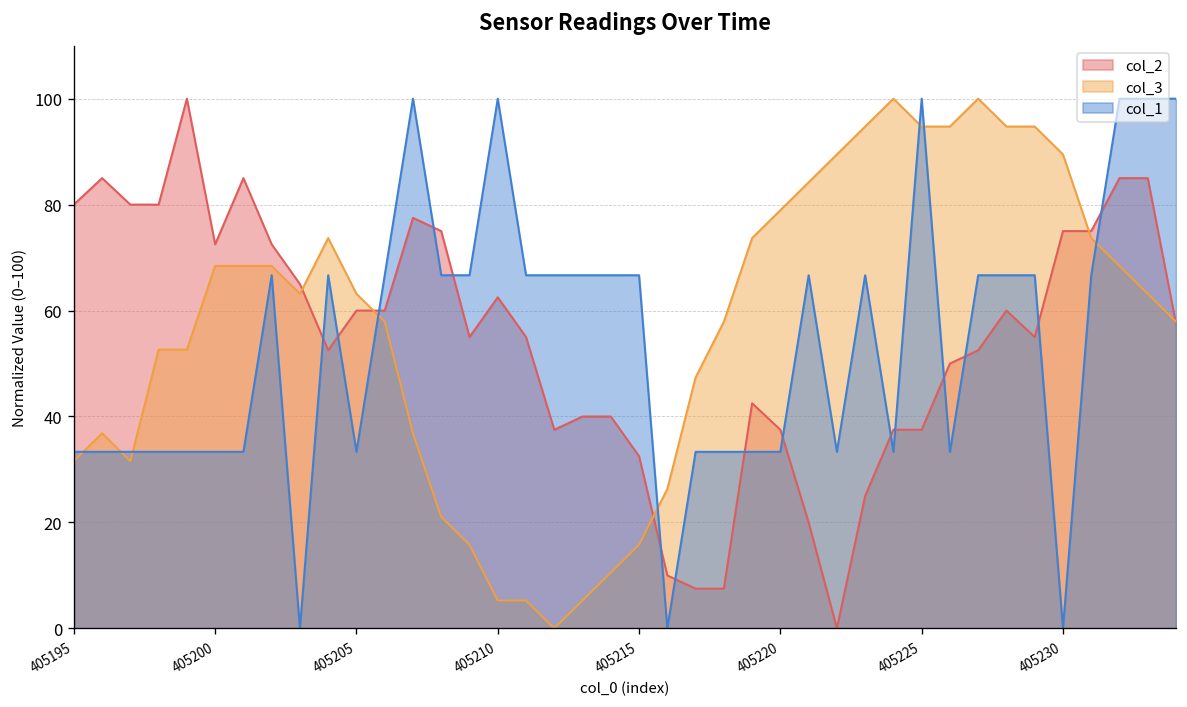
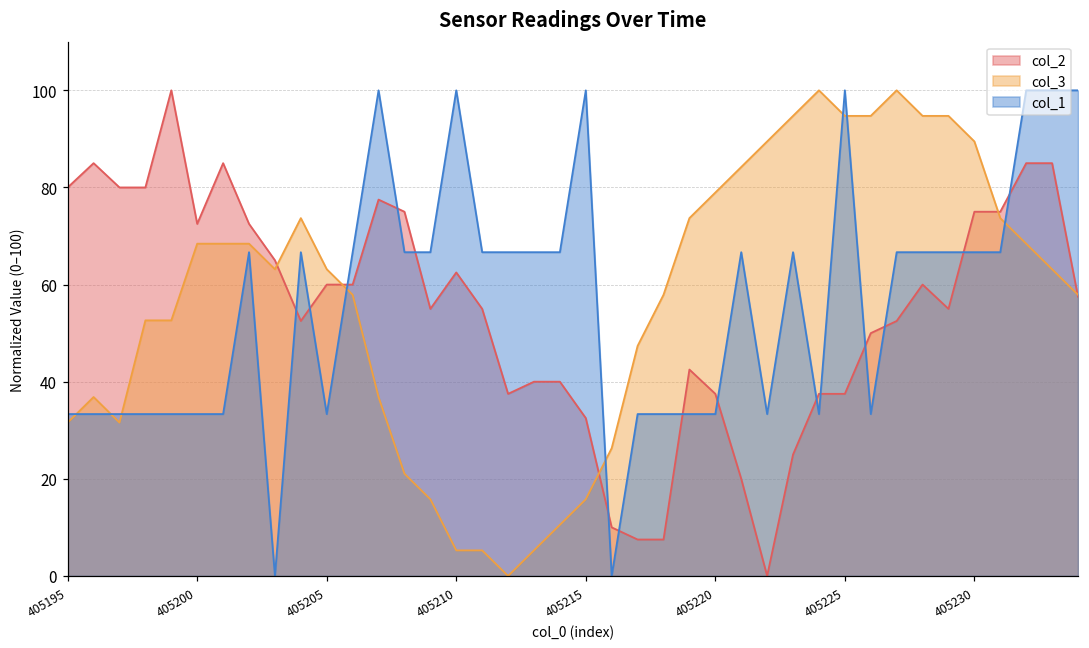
col_1, 405215: 67 -> 100
col_1, 405230: 0 -> 67
